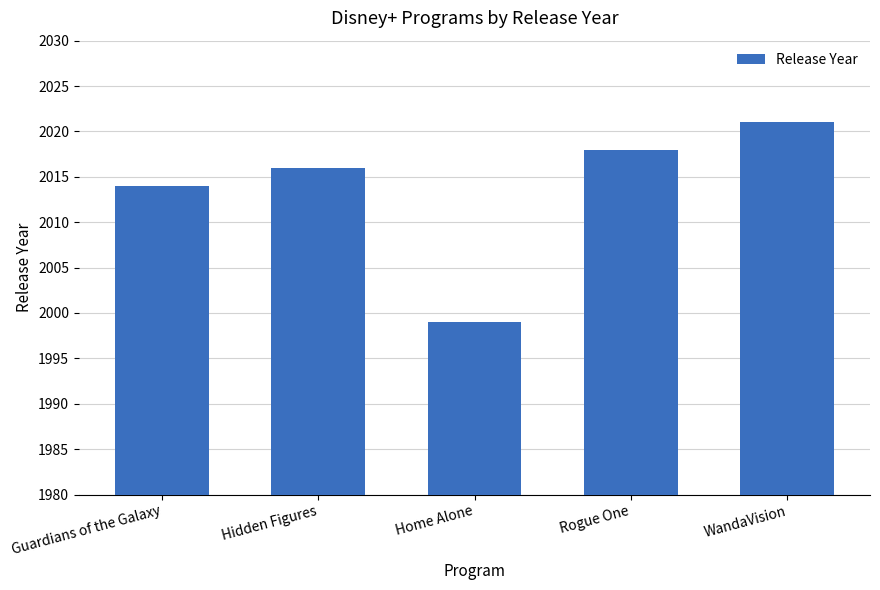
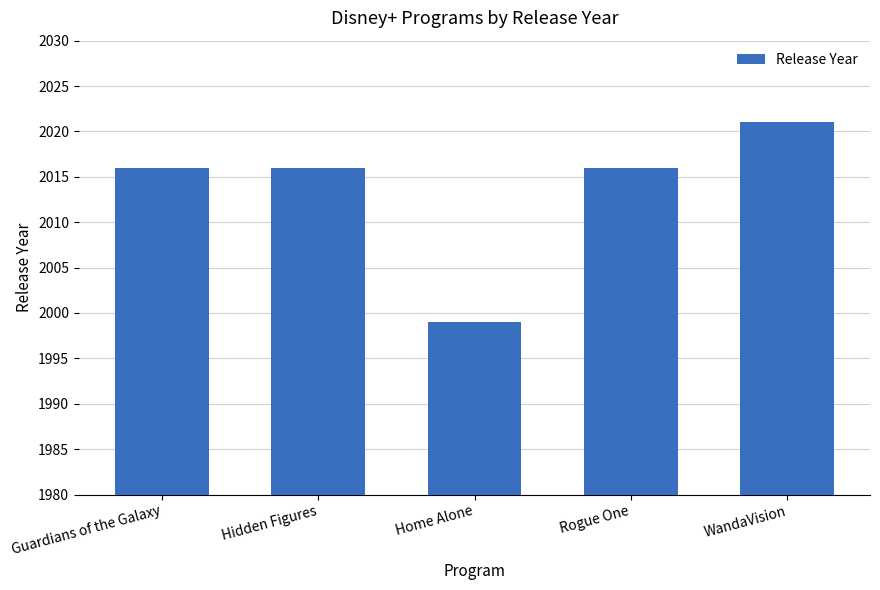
Guardians of the Galaxy: 2014 -> 2016
Rogue One: 2018 -> 2016
